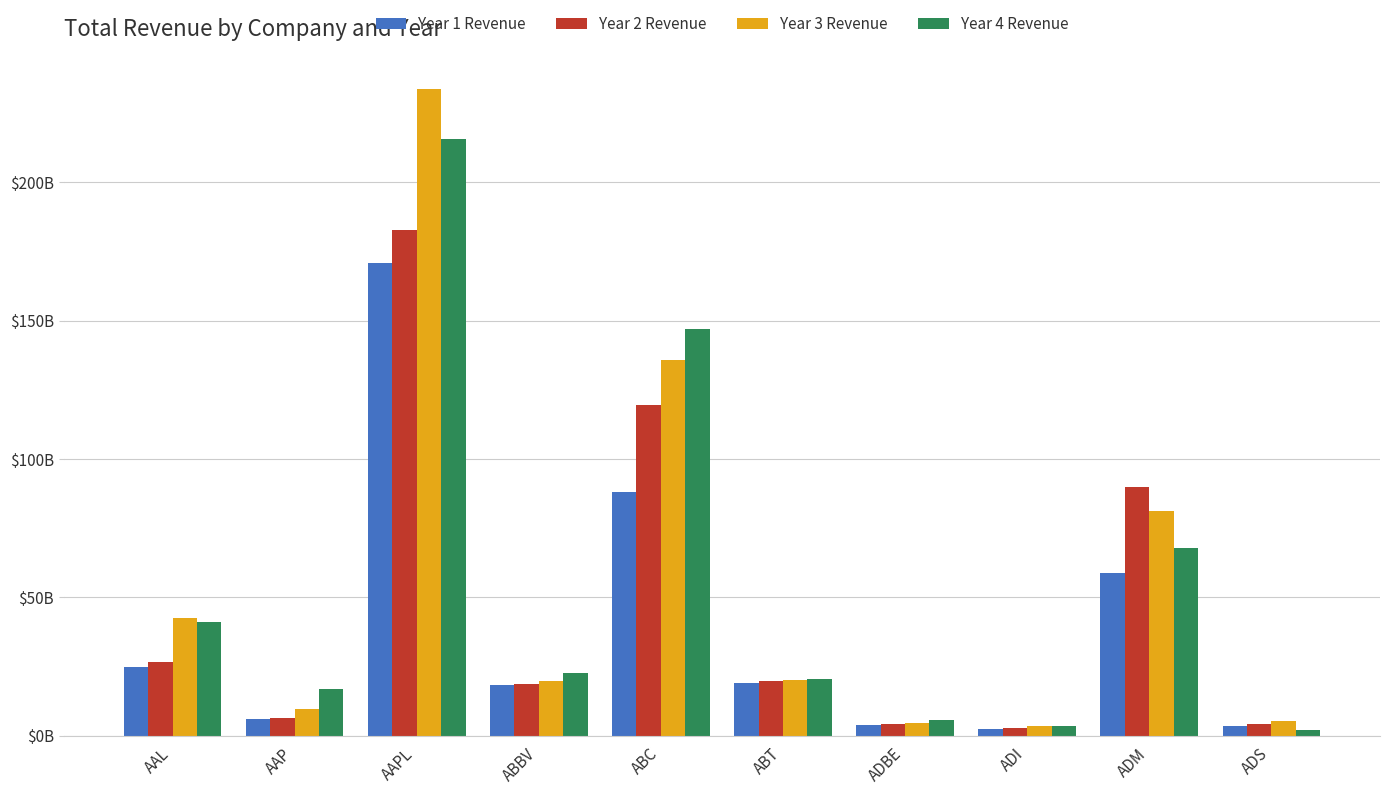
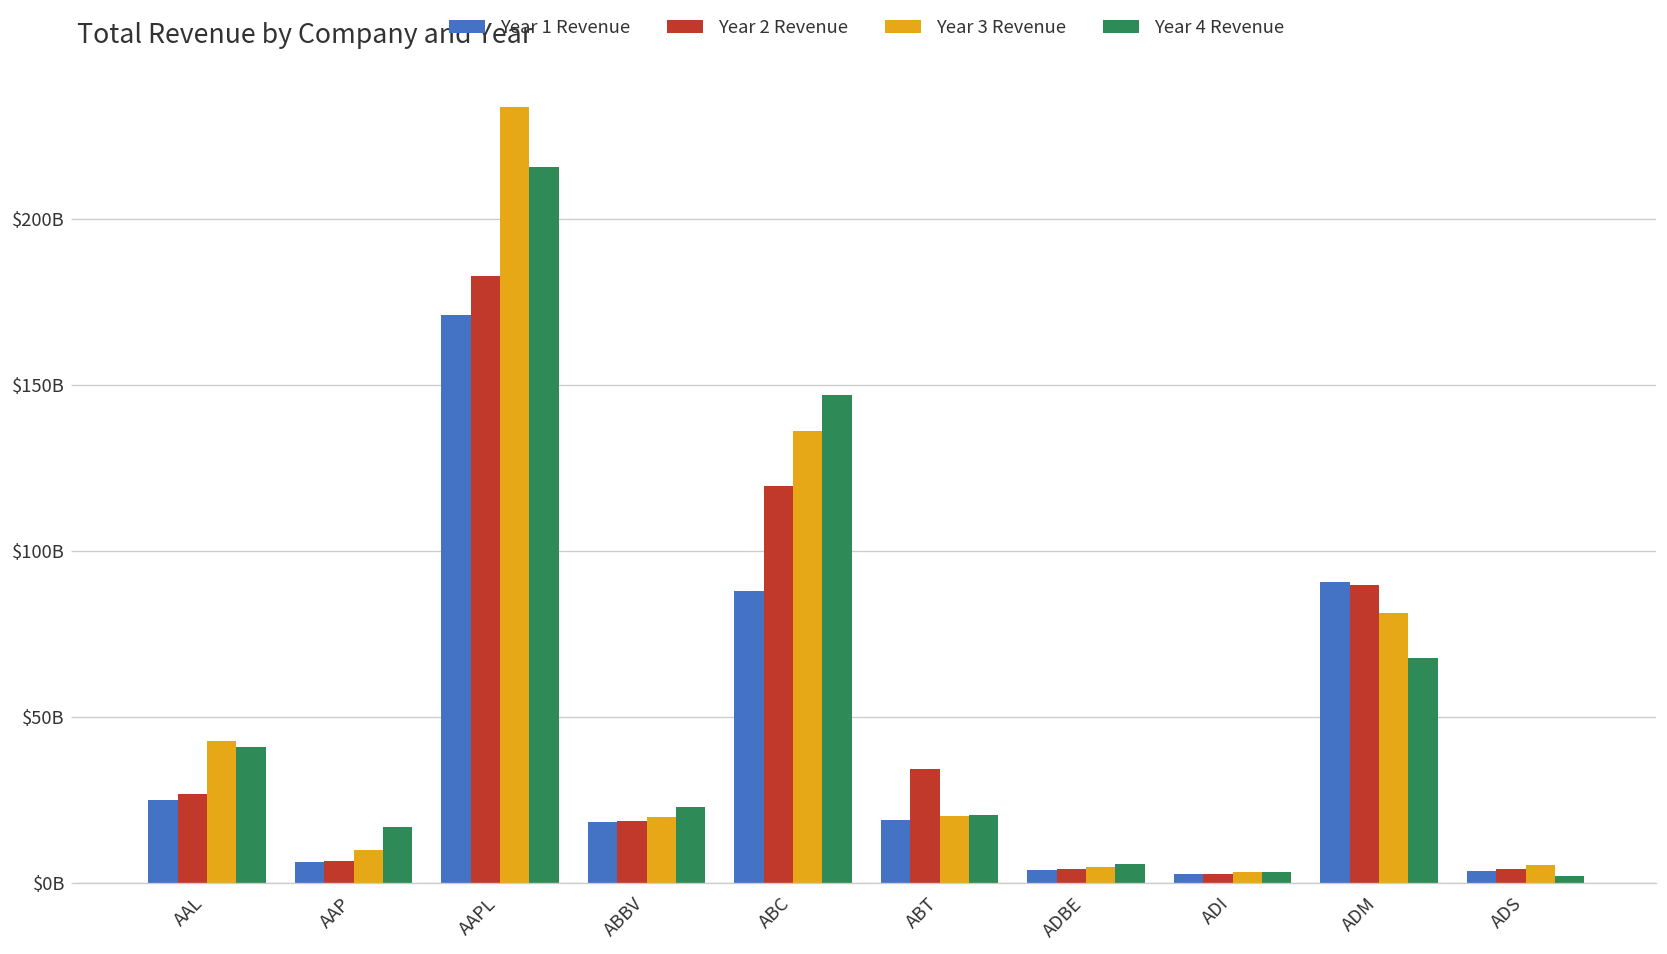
Year 2 Revenue, ABT: $20000000000 -> $34000000000
Year 1 Revenue, ADM: $59000000000 -> $91000000000
